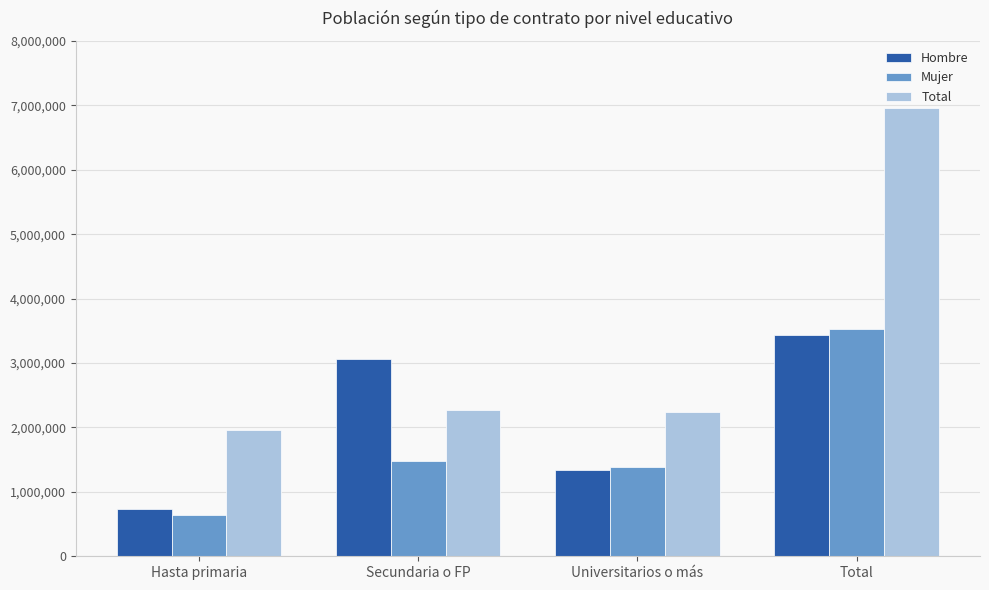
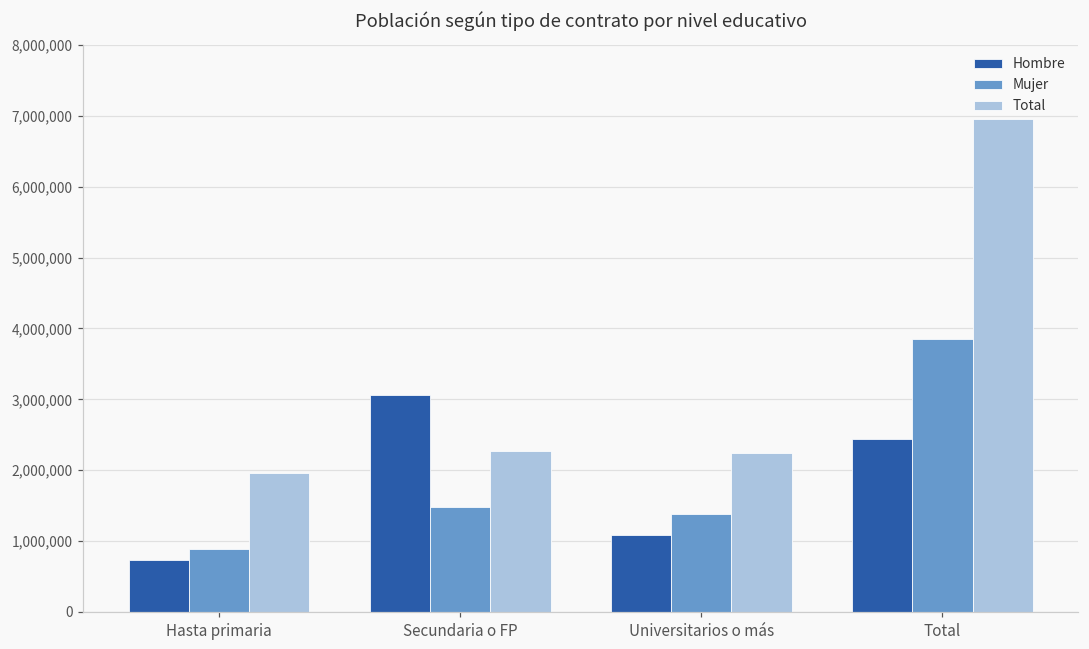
Mujer, Hasta primaria: 600,000 -> 900,000
Hombre, Universitarios o más: 1,300,000 -> 1,100,000
Hombre, Total: 3,400,000 -> 2,400,000
Mujer, Total: 3,500,000 -> 3,900,000
